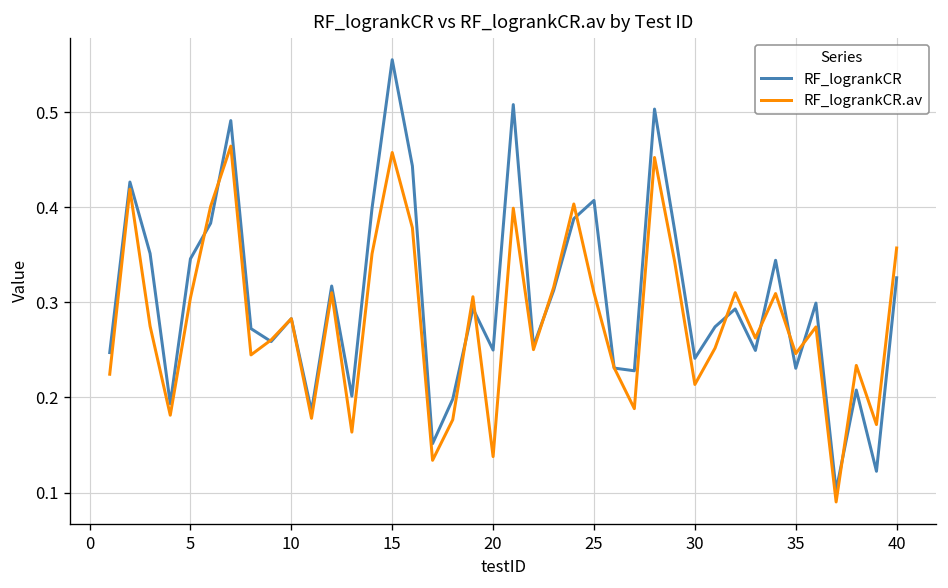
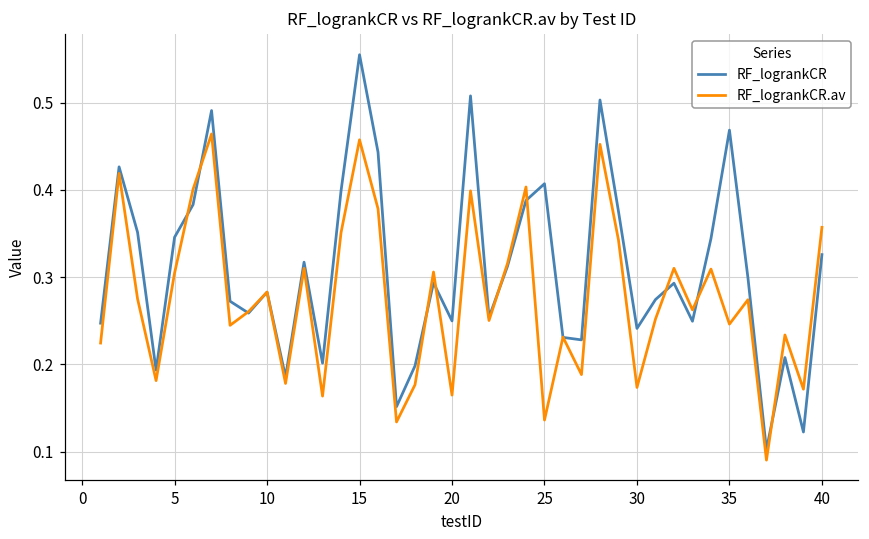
RF_logrankCR.av, 20: 0.14 -> 0.16
RF_logrankCR.av, 25: 0.31 -> 0.14
RF_logrankCR.av, 30: 0.21 -> 0.17
RF_logrankCR, 35: 0.23 -> 0.47
